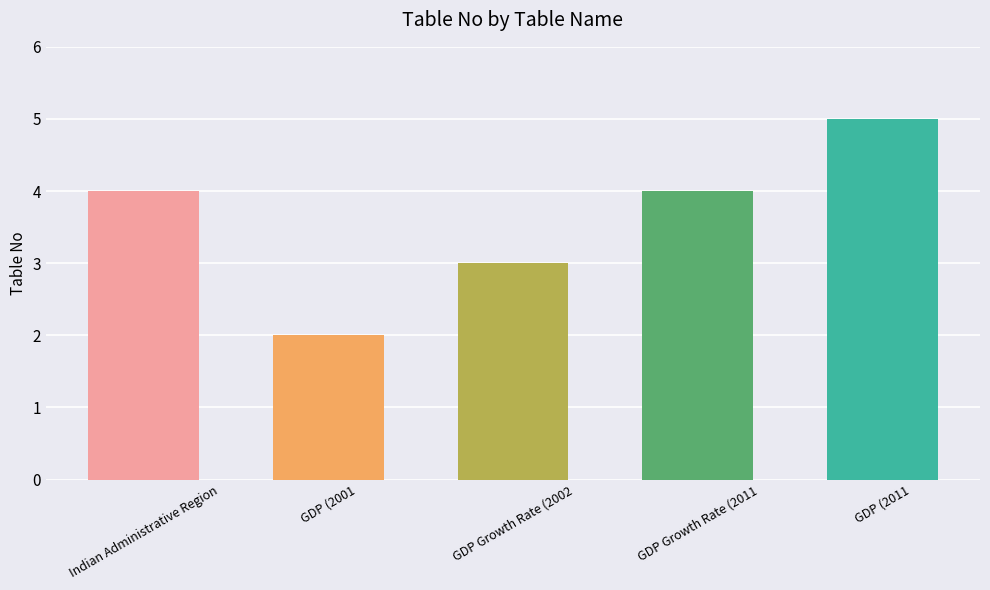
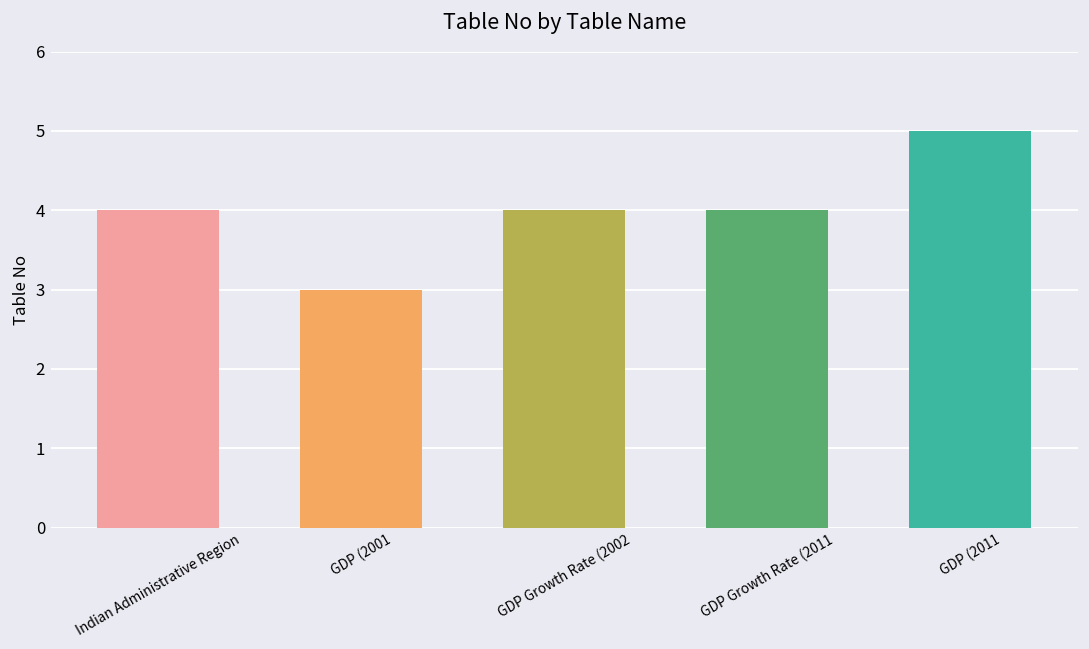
GDP (2001: 2 -> 3
GDP Growth Rate (2002: 3 -> 4
